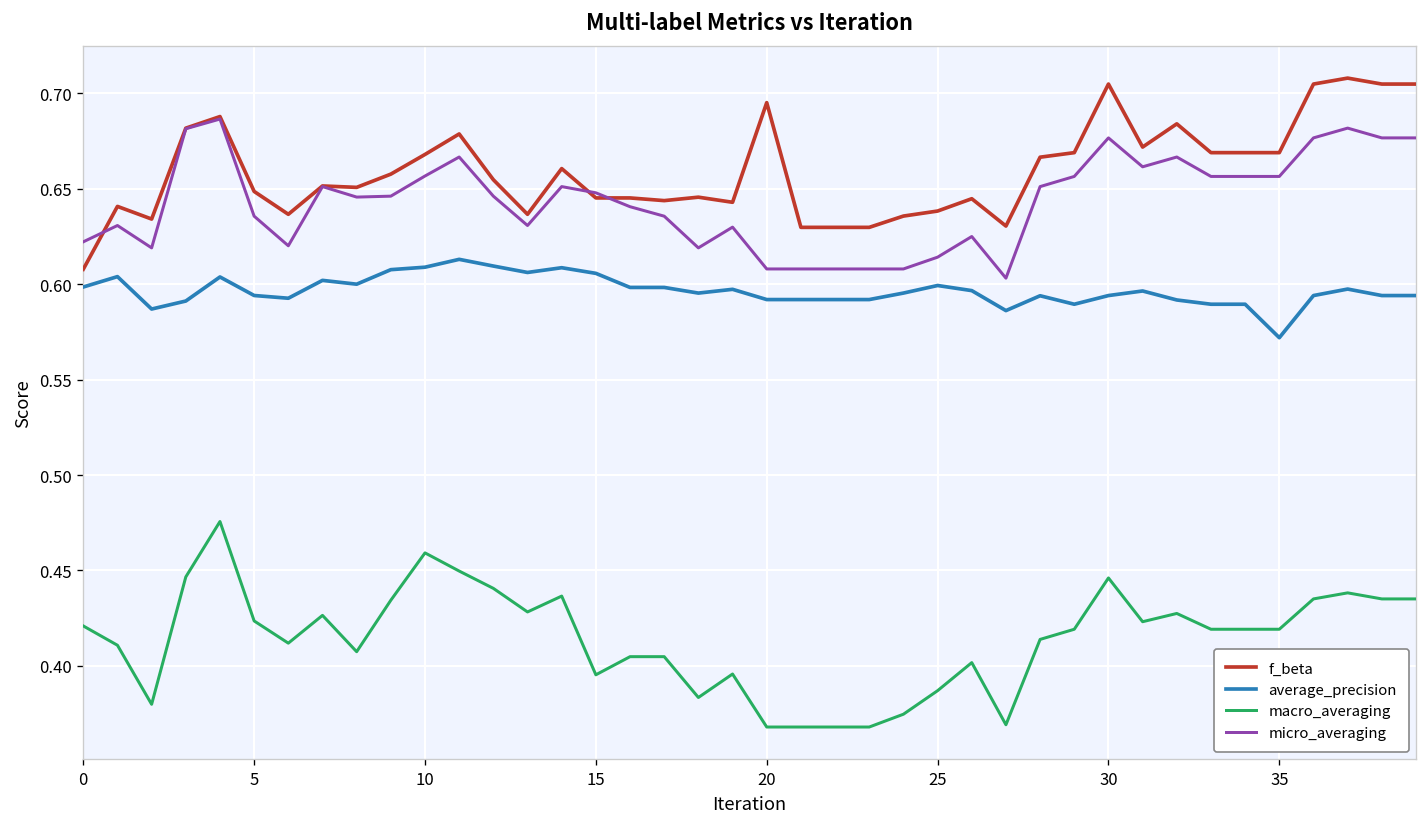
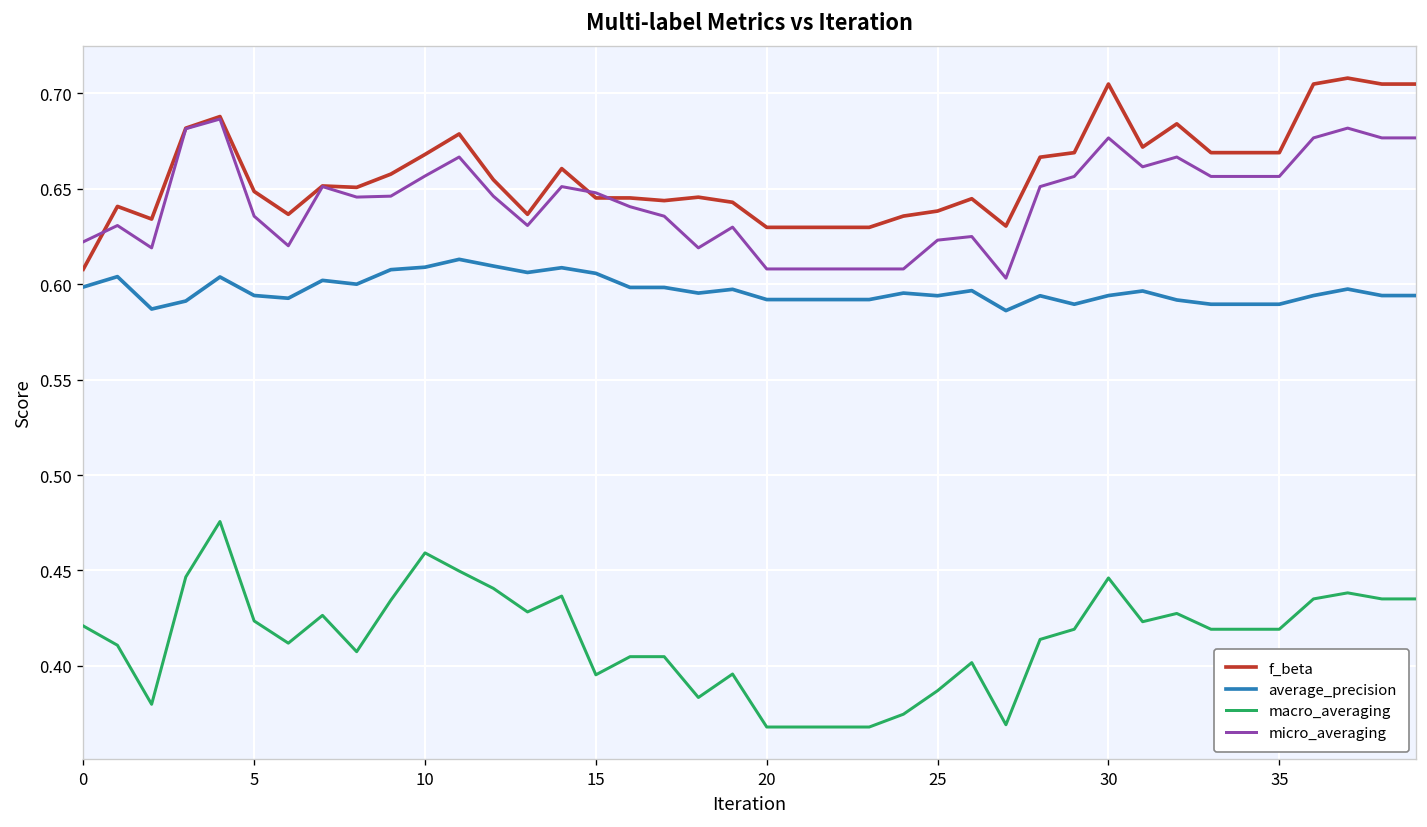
f_beta, 20: 0.695 -> 0.630
average_precision, 25: 0.599 -> 0.594
micro_averaging, 25: 0.614 -> 0.623
average_precision, 35: 0.572 -> 0.590
